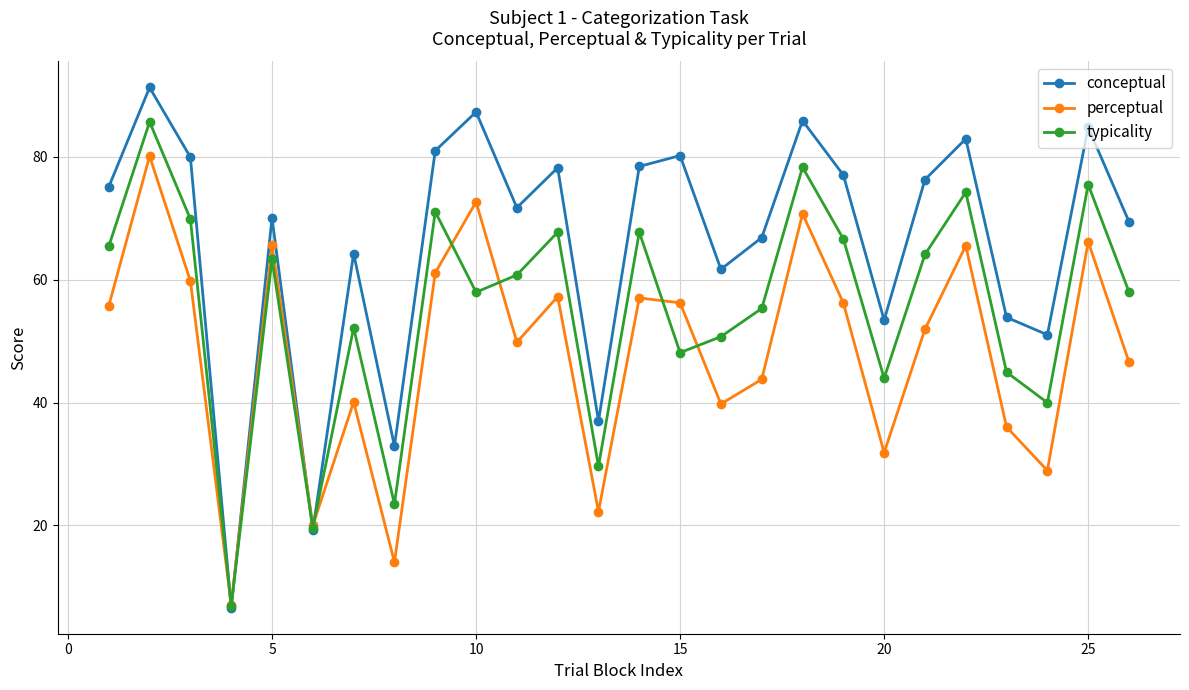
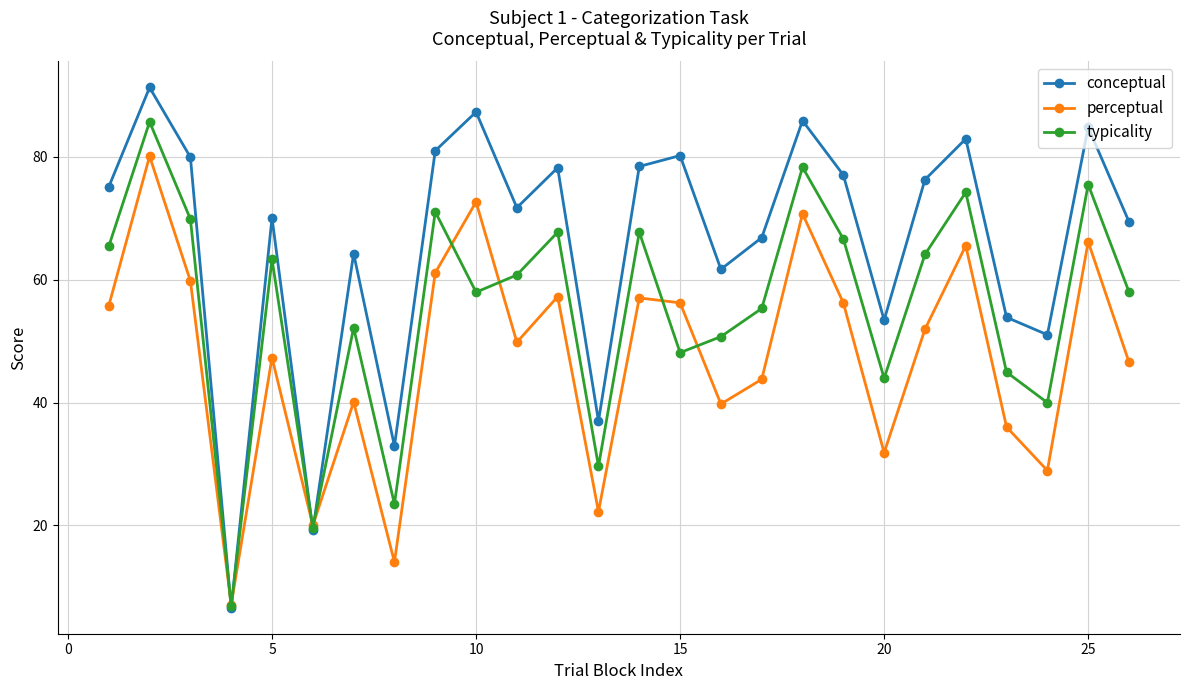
perceptual, 5: 66 -> 47
